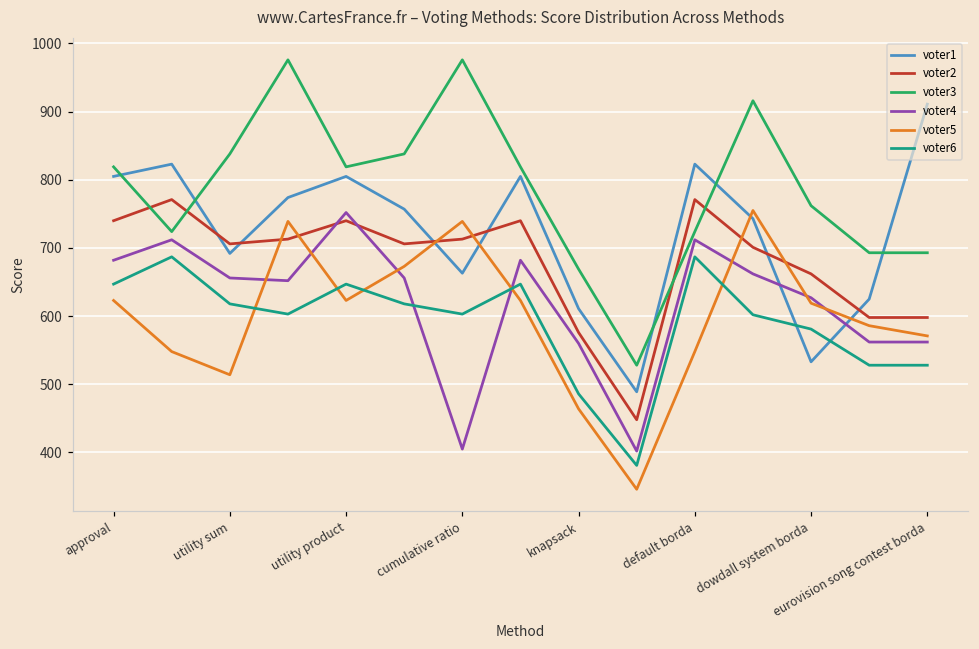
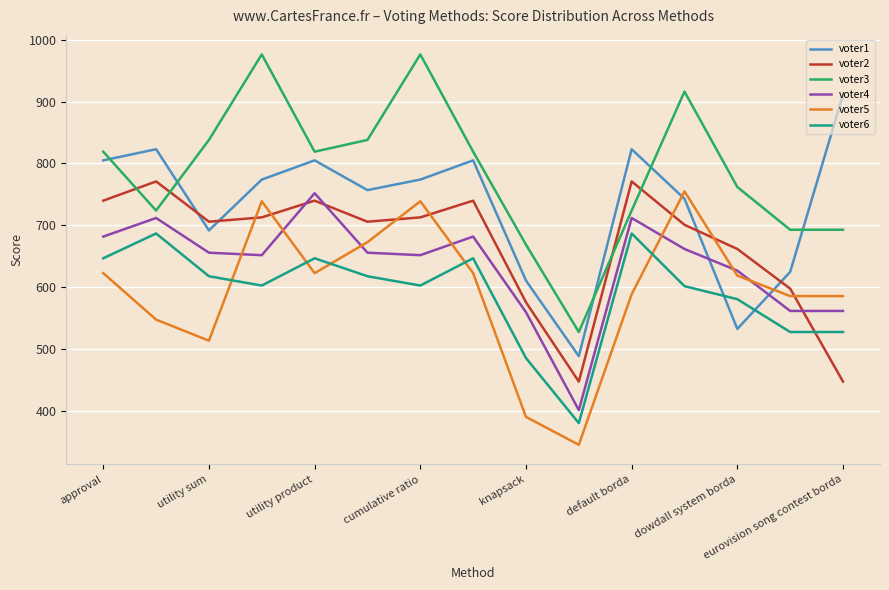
voter1, cumulative ratio: 660 -> 770
voter4, cumulative ratio: 410 -> 650
voter5, knapsack: 460 -> 390
voter5, default borda: 550 -> 590
voter2, eurovision song contest borda: 600 -> 450
voter5, eurovision song contest borda: 570 -> 590
